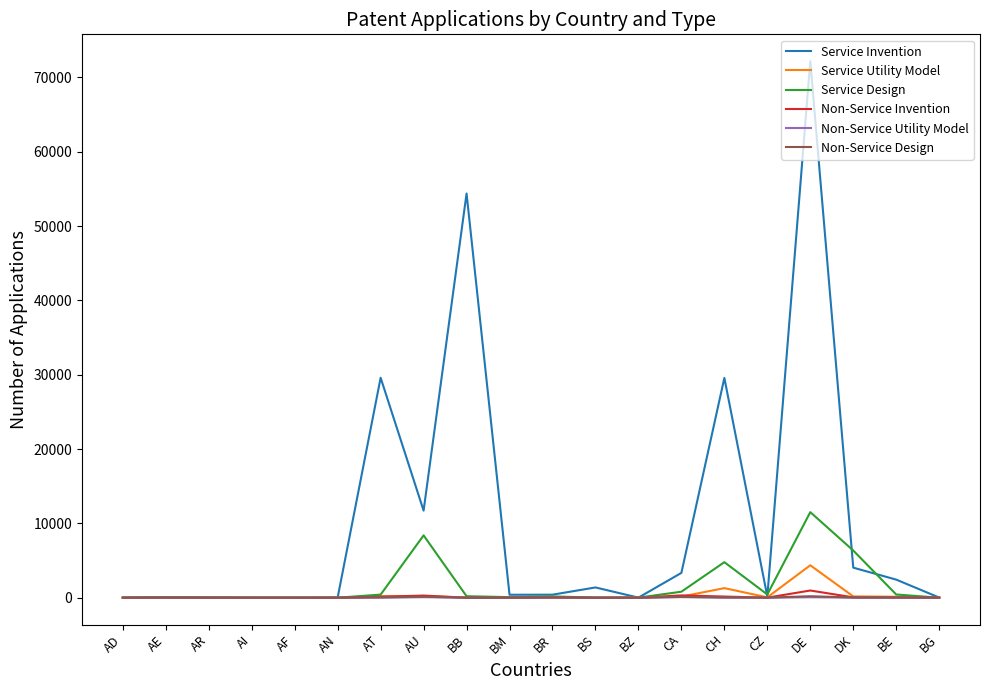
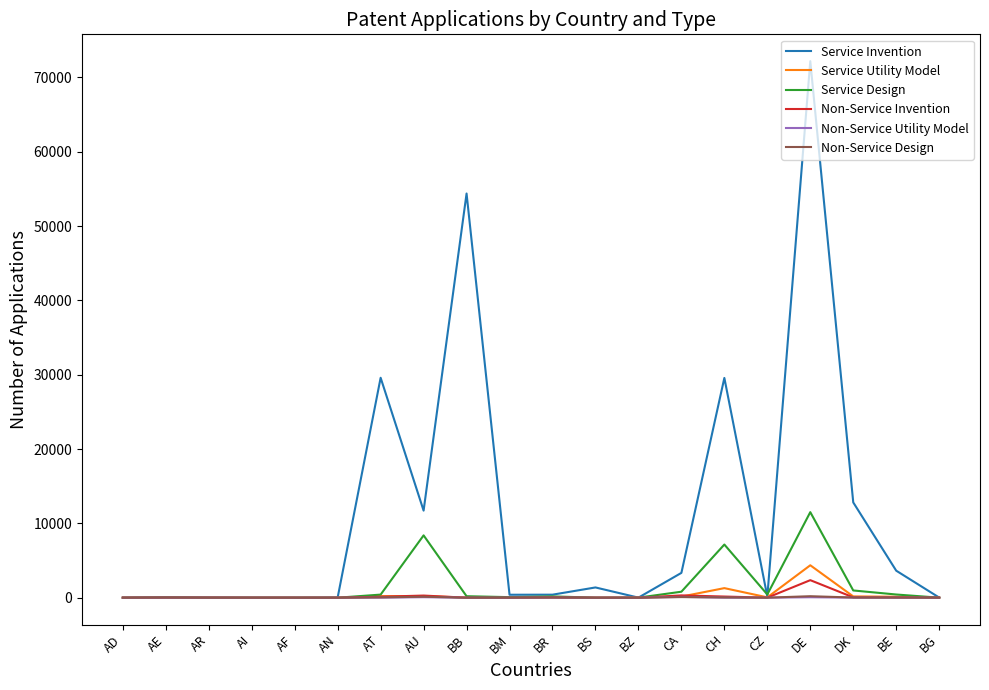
Service Design, CH: 5000 -> 7000
Non-Service Invention, DE: 1000 -> 2000
Service Invention, DK: 4000 -> 13000
Service Design, DK: 6000 -> 1000
Service Invention, BE: 2000 -> 4000
